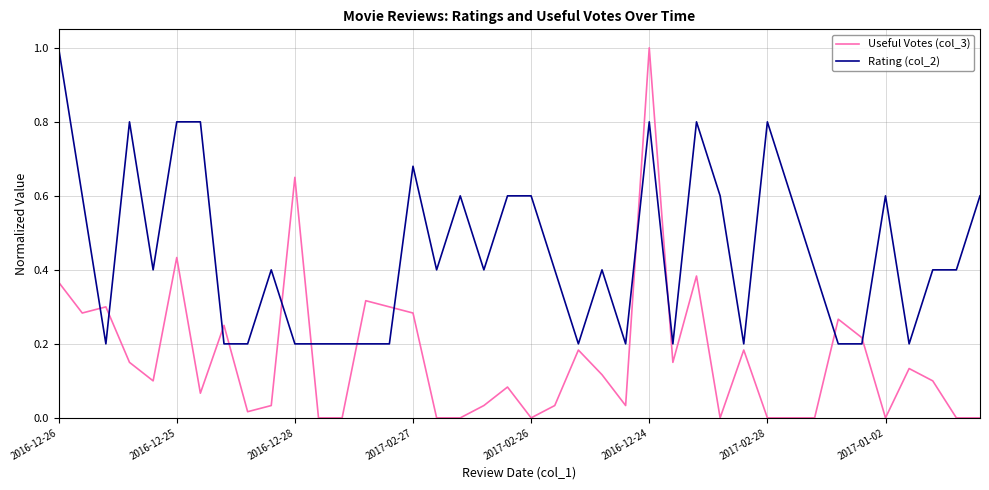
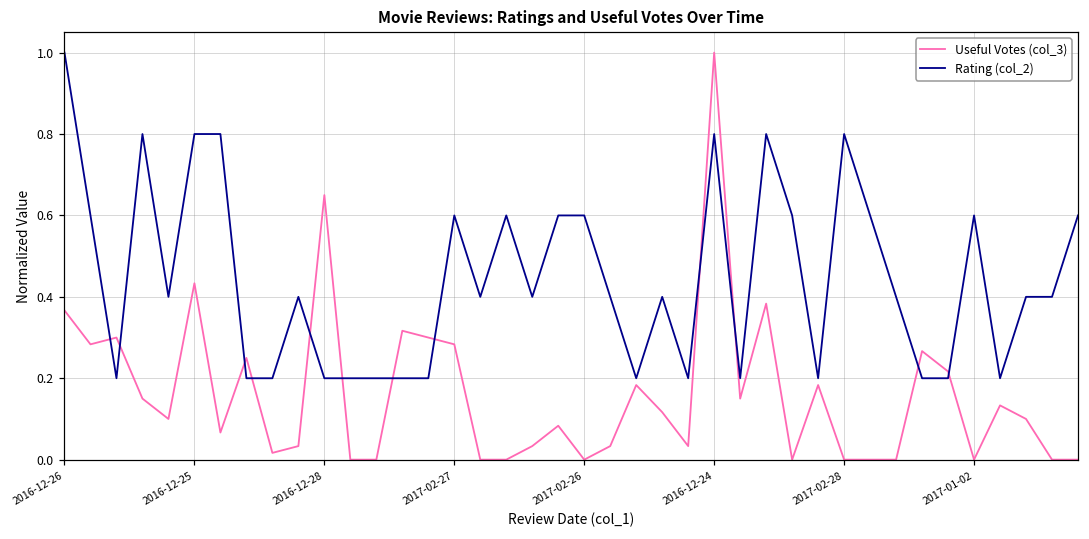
Rating (col_2), 2017-02-27: 0.68 -> 0.60
